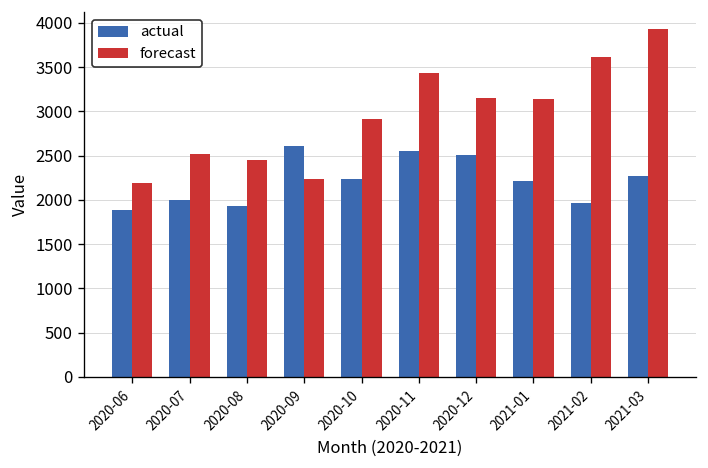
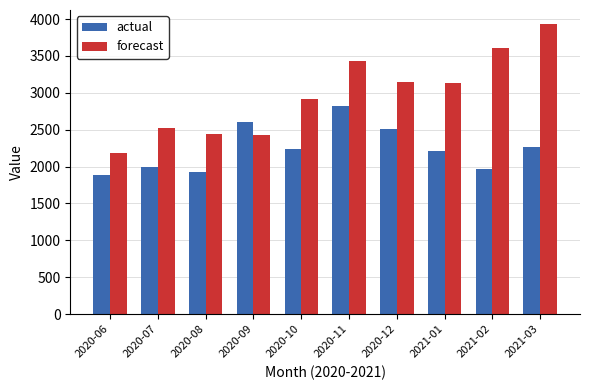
forecast, 2020-09: 2200 -> 2400
actual, 2020-11: 2600 -> 2800
